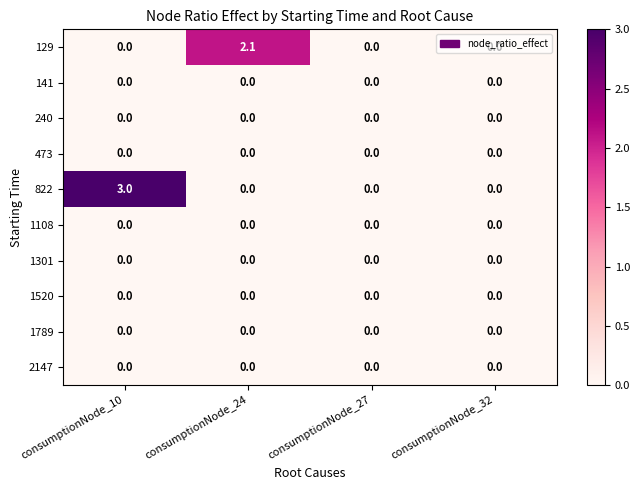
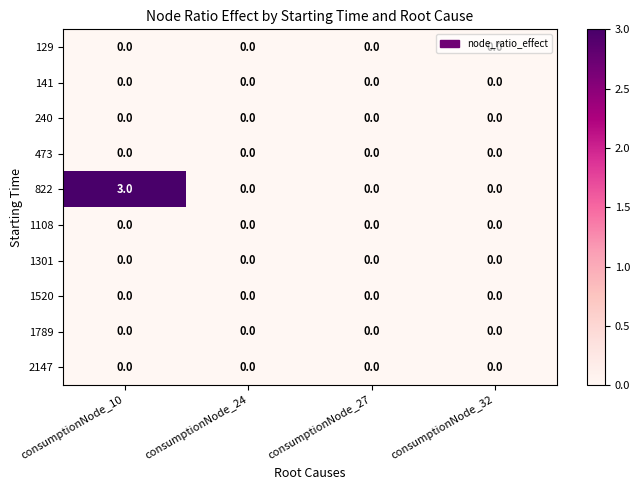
129, consumptionNode_24: 2.1 -> 0.0
